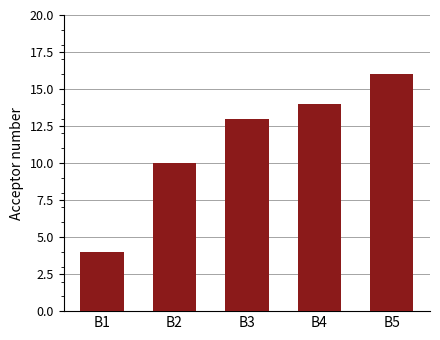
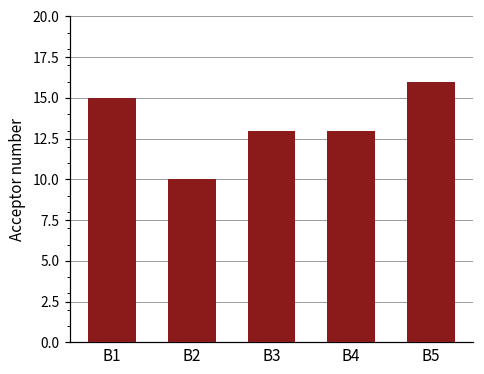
B1: 4 -> 15
B4: 14 -> 13
